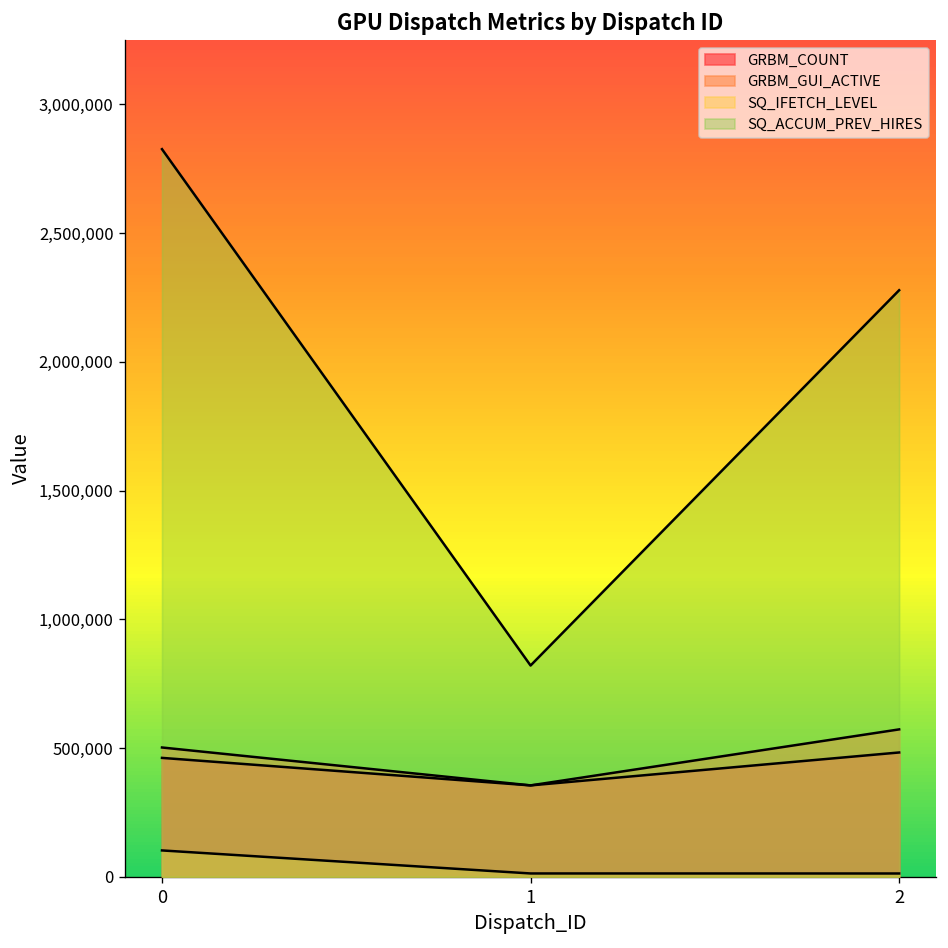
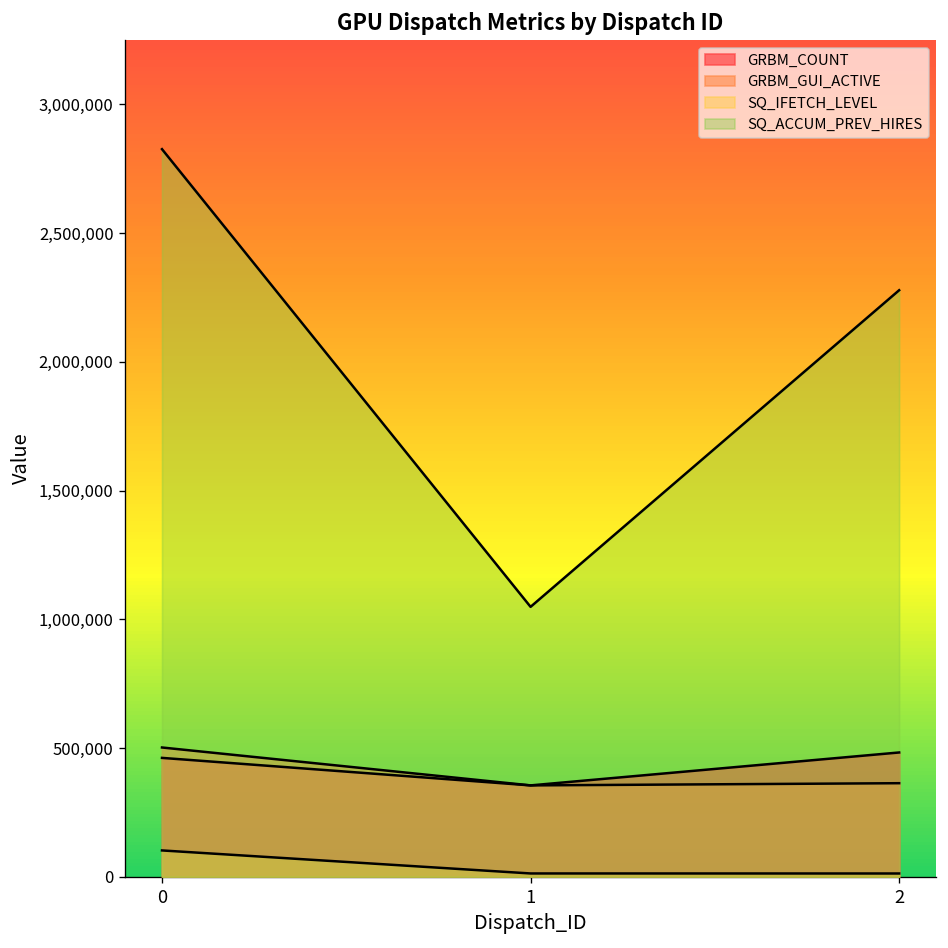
SQ_ACCUM_PREV_HIRES, 1: 820,000 -> 1,050,000
GRBM_GUI_ACTIVE, 2: 570,000 -> 360,000
